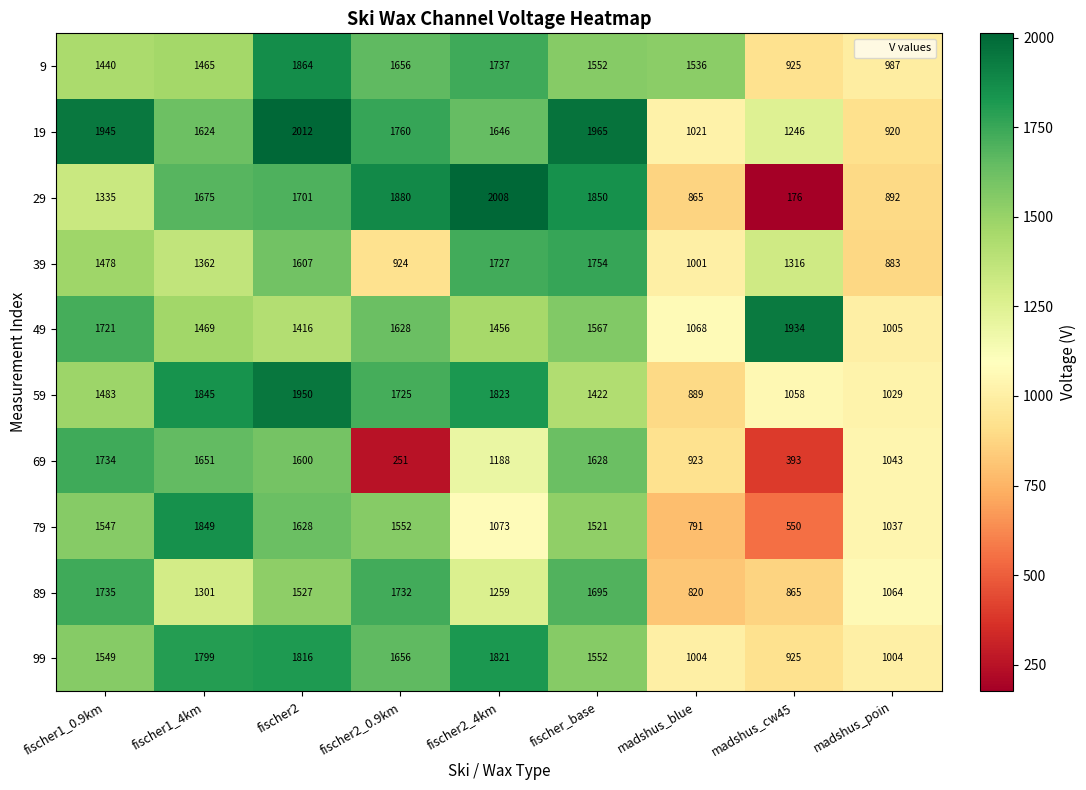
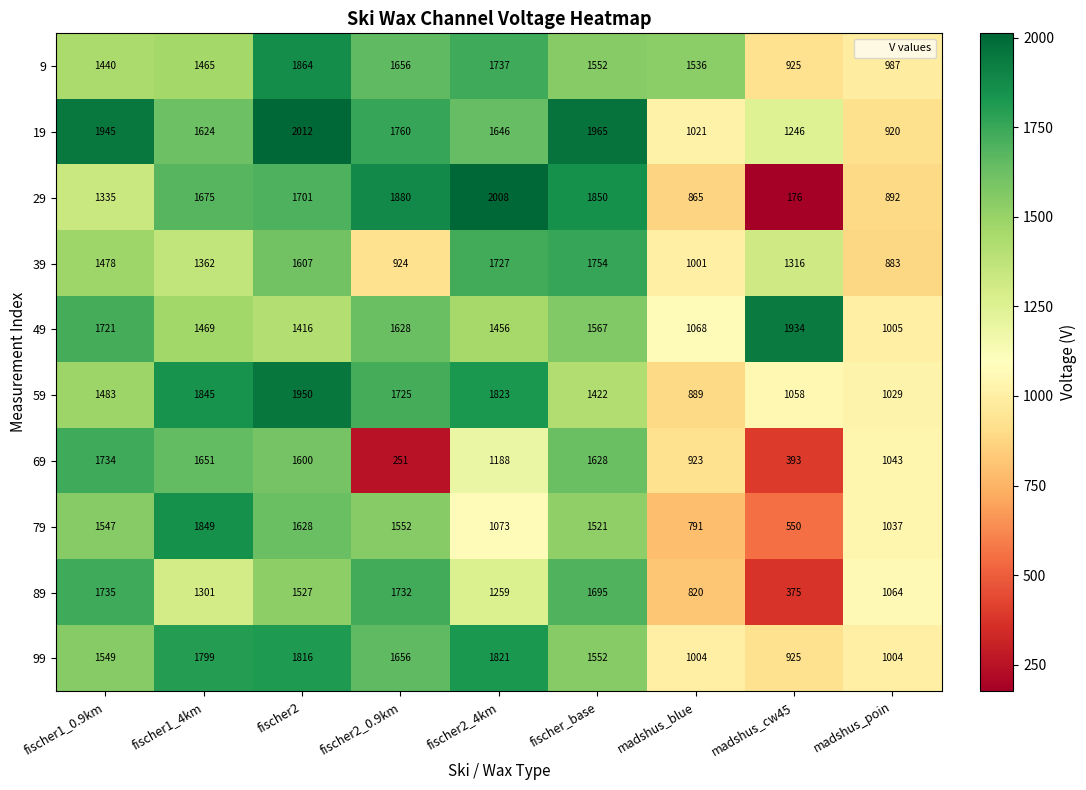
89, madshus_cw45: 865 -> 375
